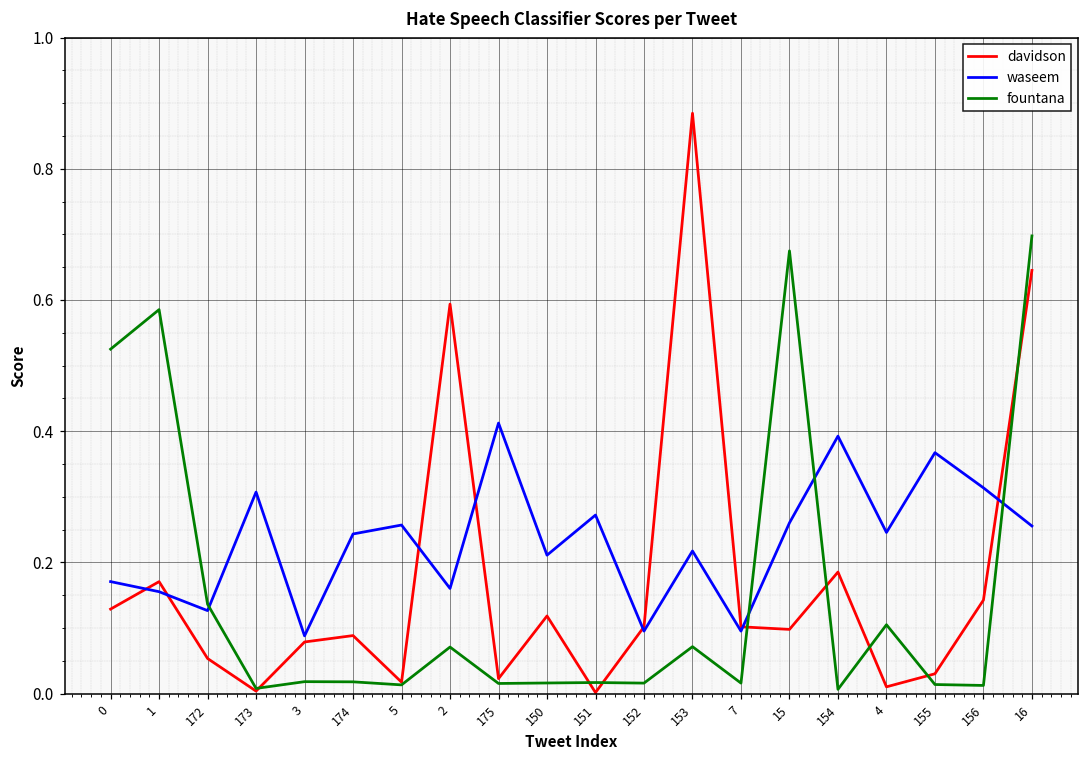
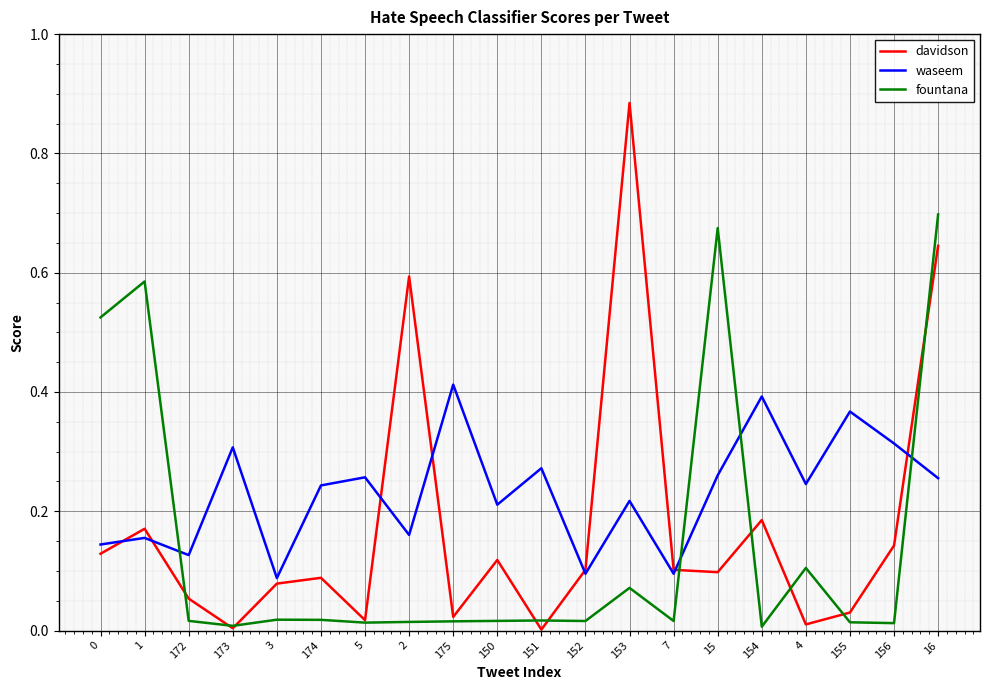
waseem, 0: 0.17 -> 0.14
fountana, 172: 0.14 -> 0.02
fountana, 2: 0.07 -> 0.01
